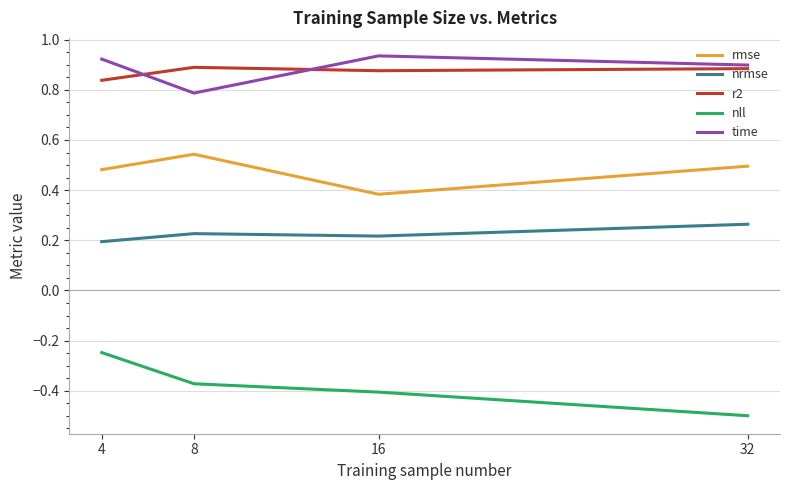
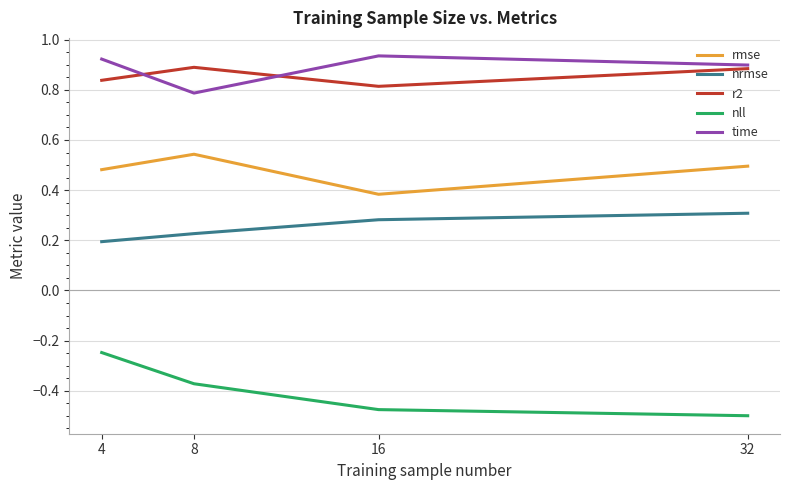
nrmse, 16: 0.22 -> 0.28
r2, 16: 0.88 -> 0.81
nll, 16: -0.41 -> -0.47
nrmse, 32: 0.26 -> 0.31
